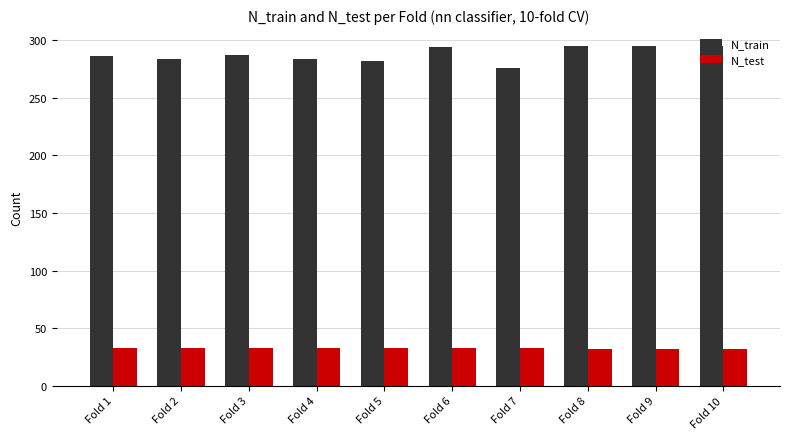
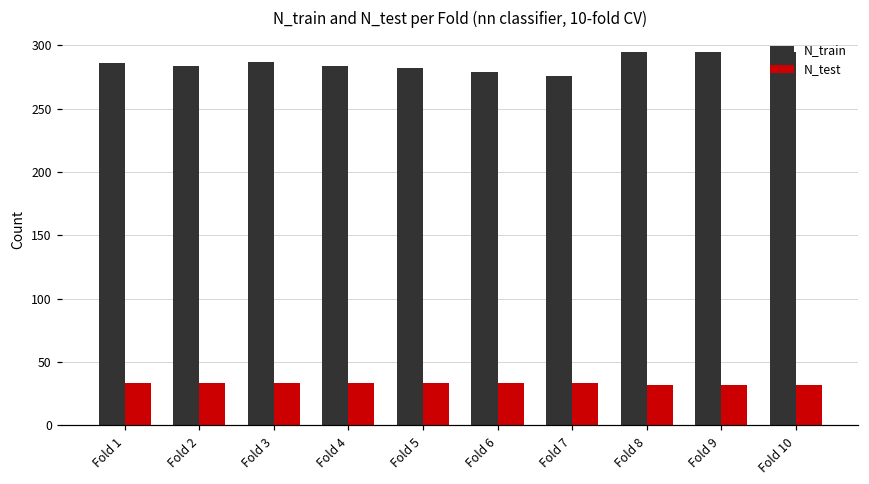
N_train, Fold 6: 294 -> 279
